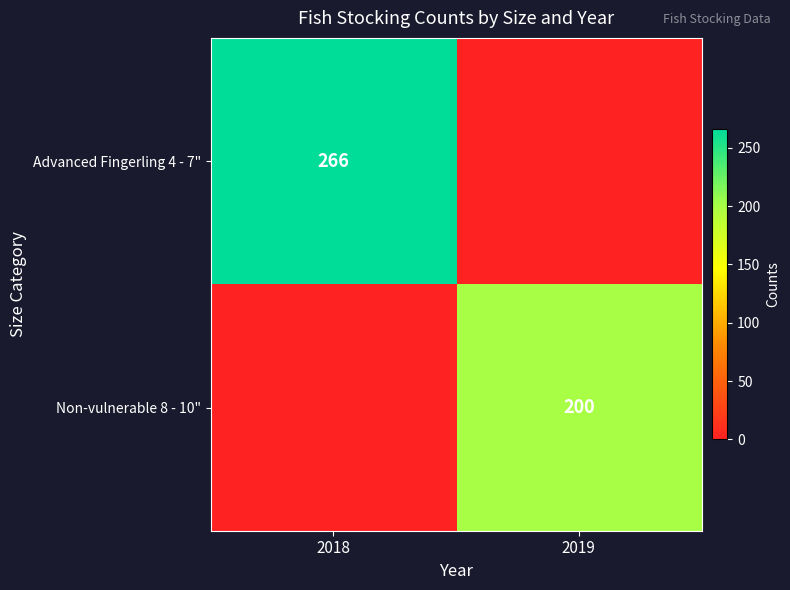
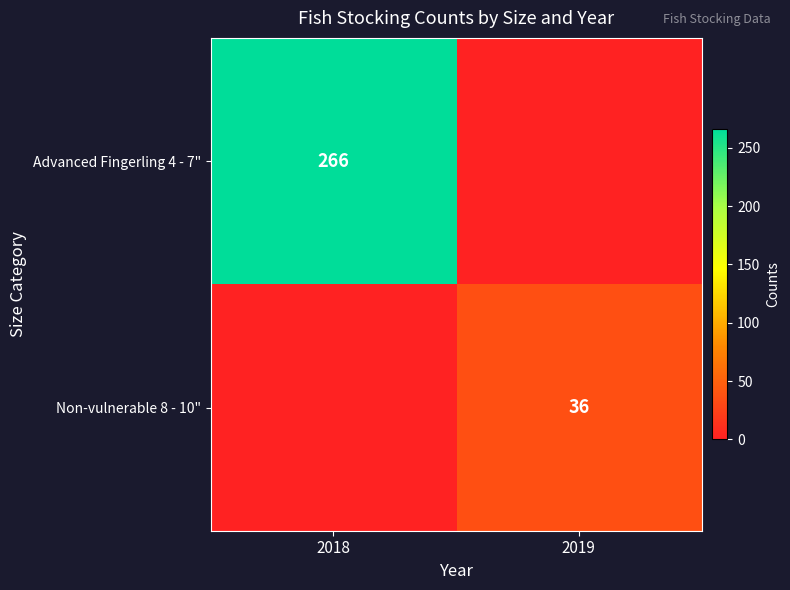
Non-vulnerable 8 - 10", 2019: 200 -> 36
